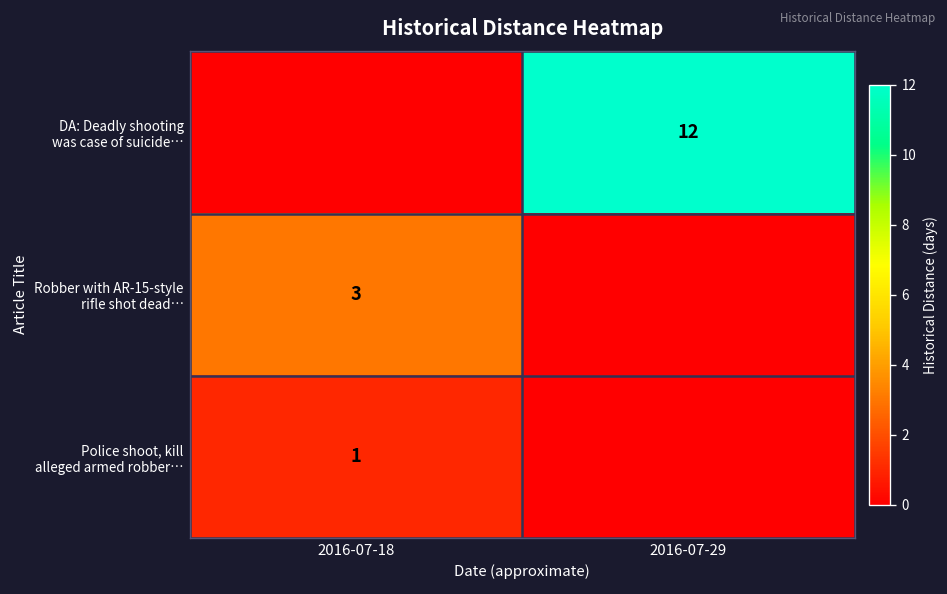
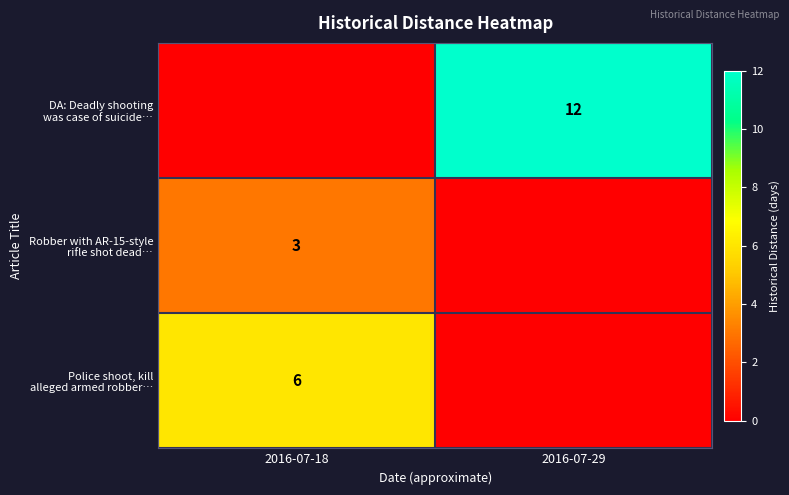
Police shoot, kill alleged armed robber…, 2016-07-18: 1 -> 6
